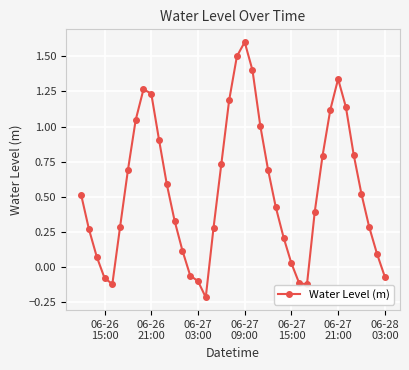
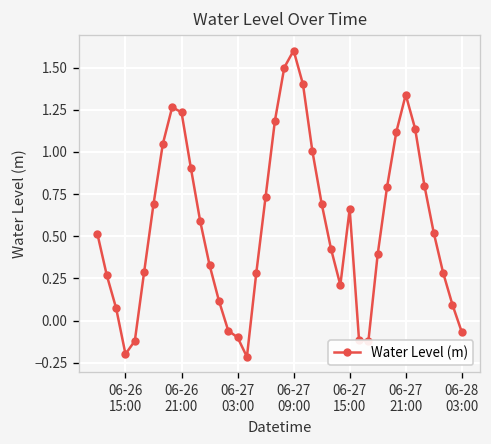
06-26 15:00: -0.08 -> -0.20
06-27 15:00: 0.03 -> 0.66
